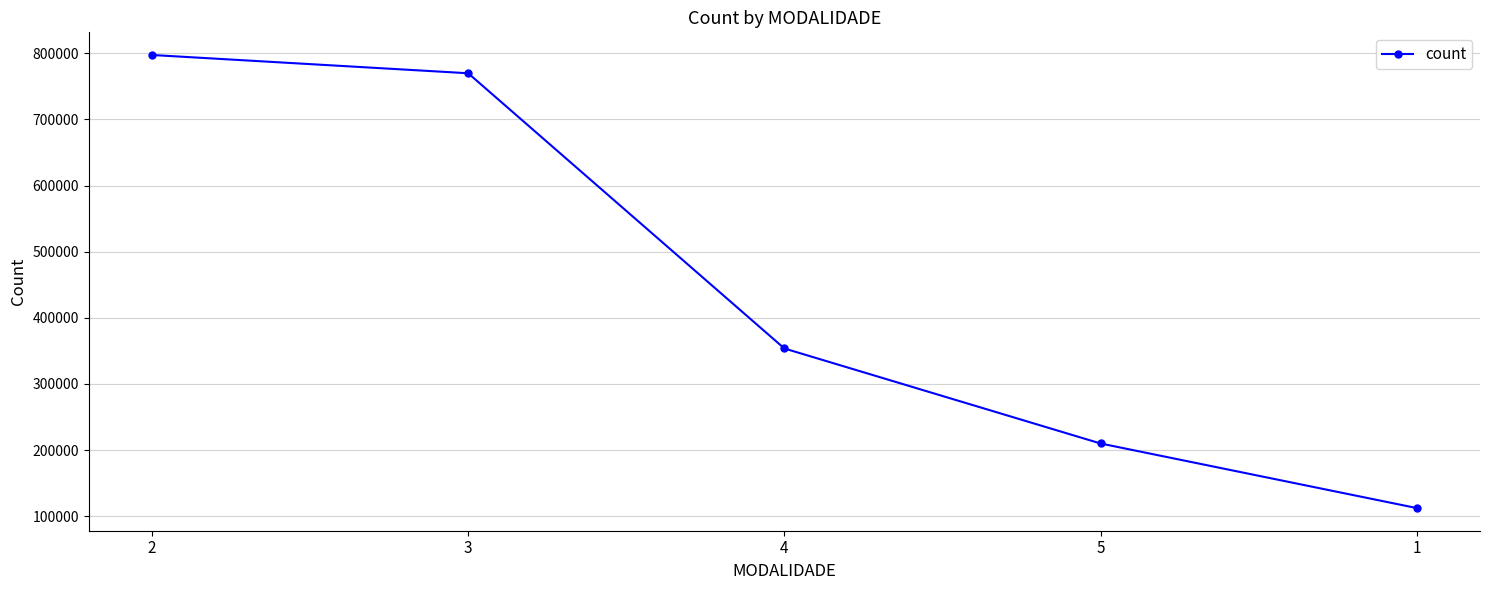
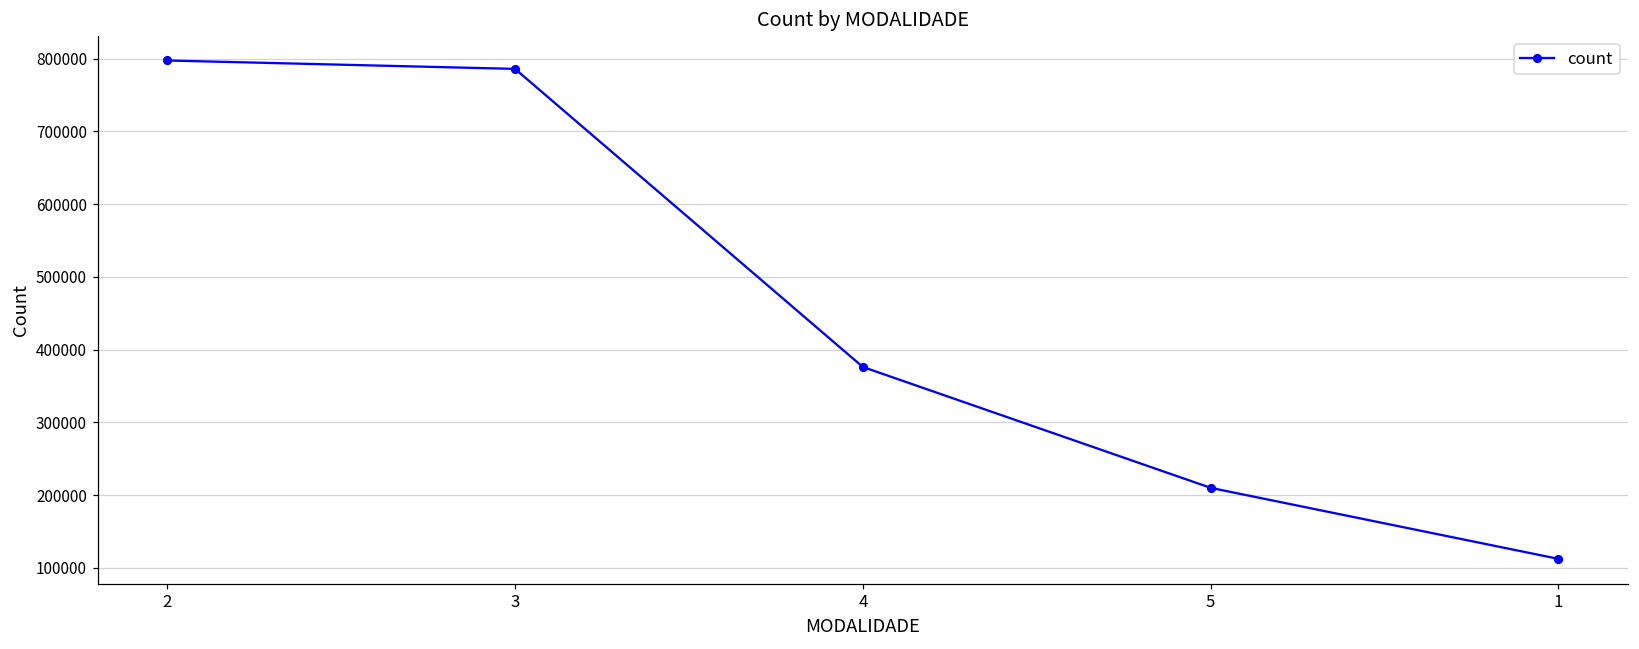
3: 770000 -> 790000
4: 350000 -> 380000
